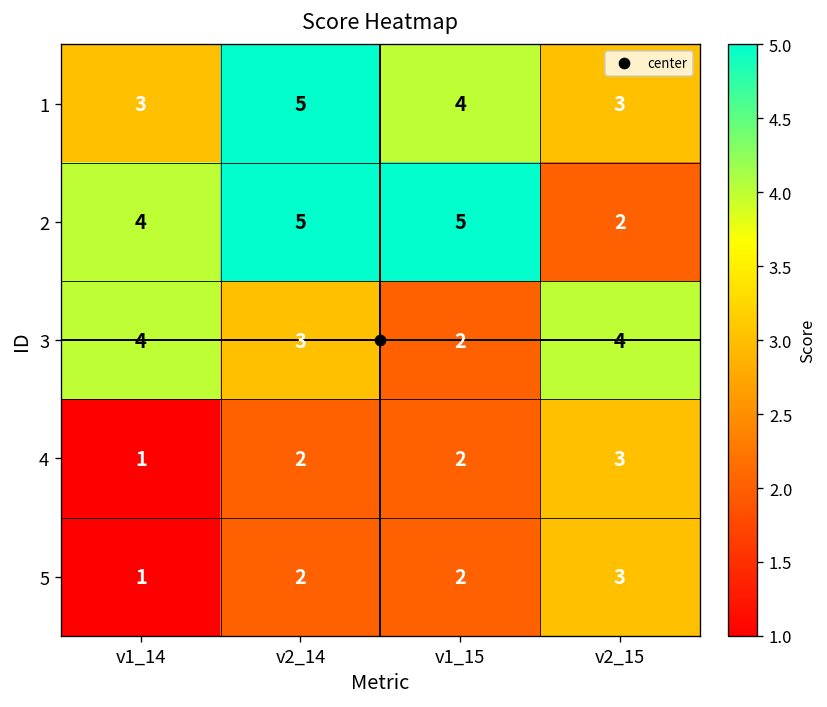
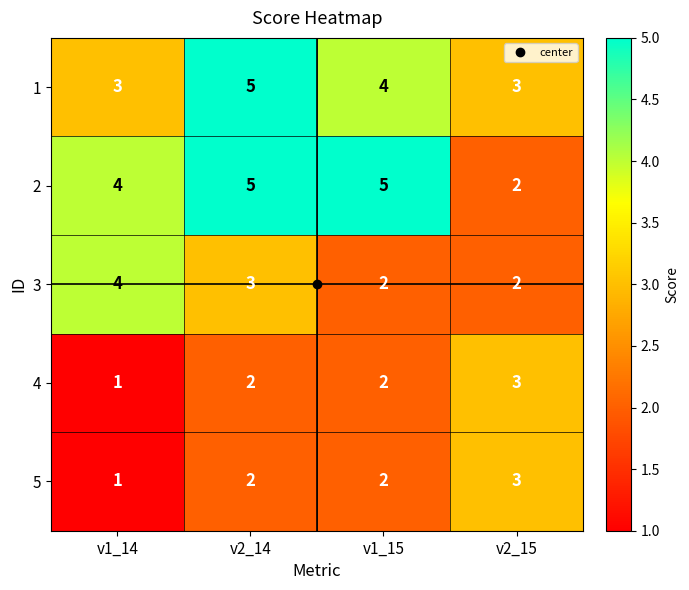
3, v2_15: 4 -> 2
